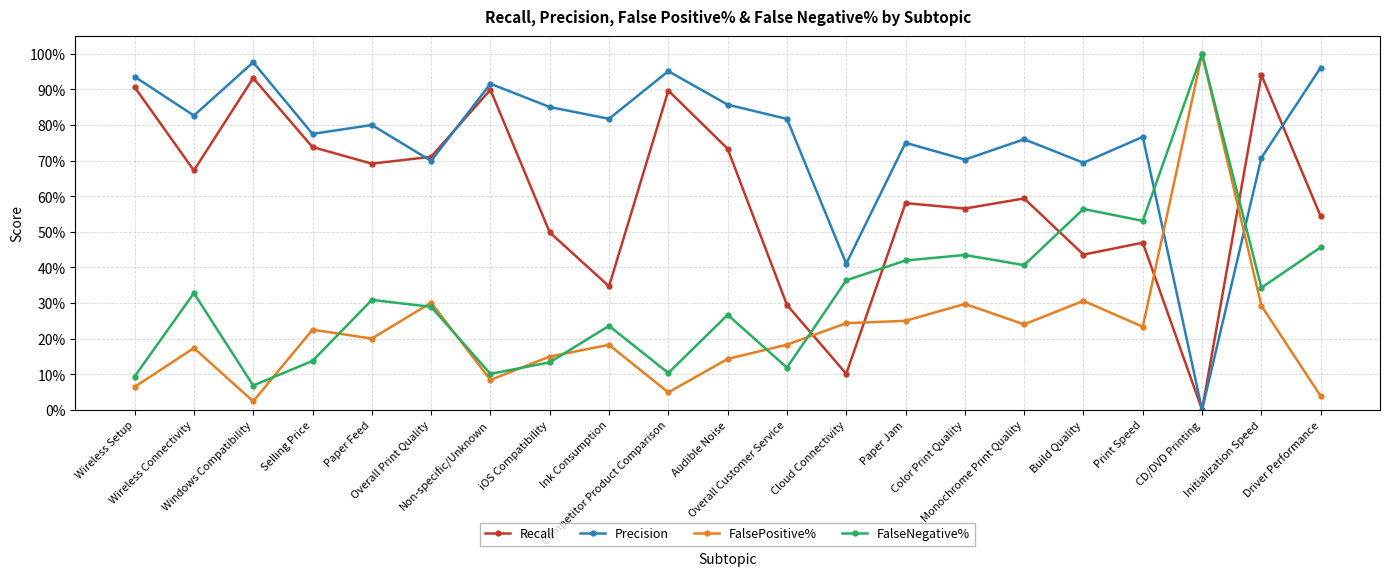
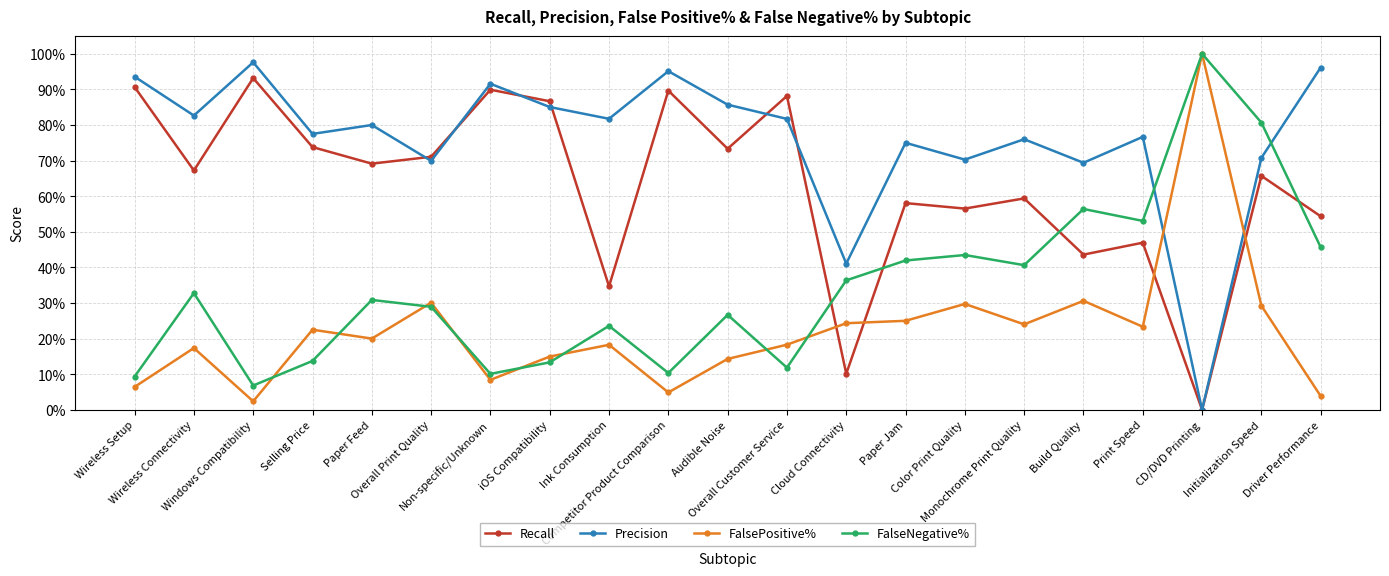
Recall, iOS Compatibility: 50% -> 87%
Recall, Overall Customer Service: 29% -> 88%
Recall, Initialization Speed: 94% -> 66%
FalseNegative%, Initialization Speed: 34% -> 81%
